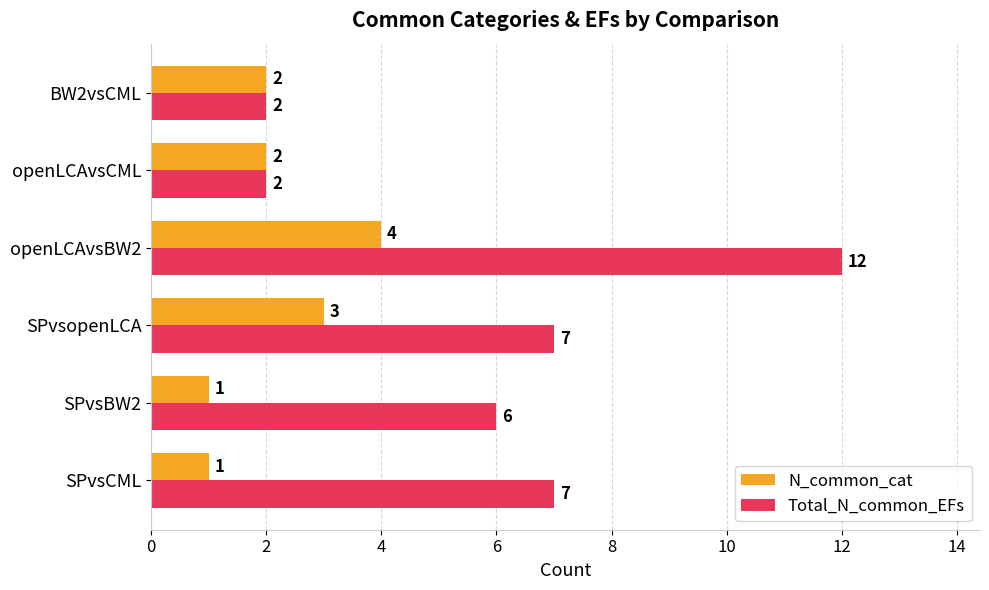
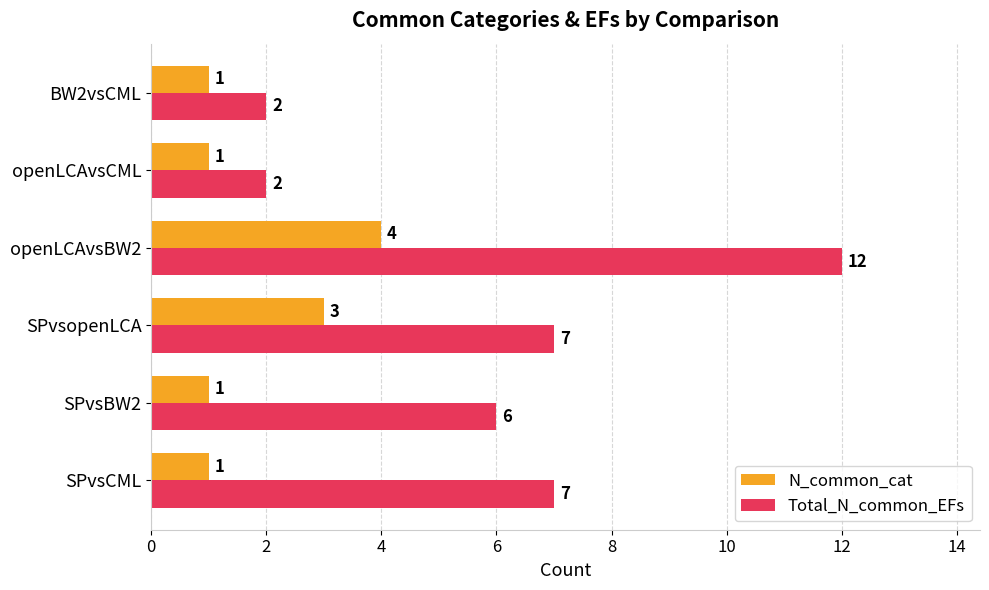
N_common_cat, BW2vsCML: 2 -> 1
N_common_cat, openLCAvsCML: 2 -> 1
